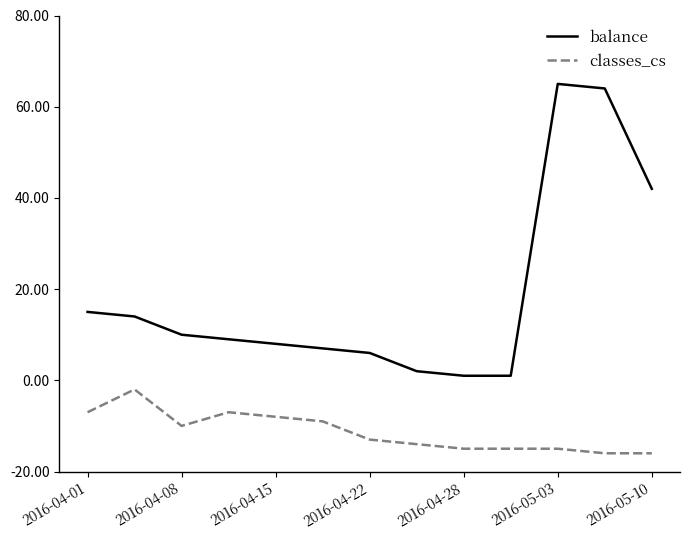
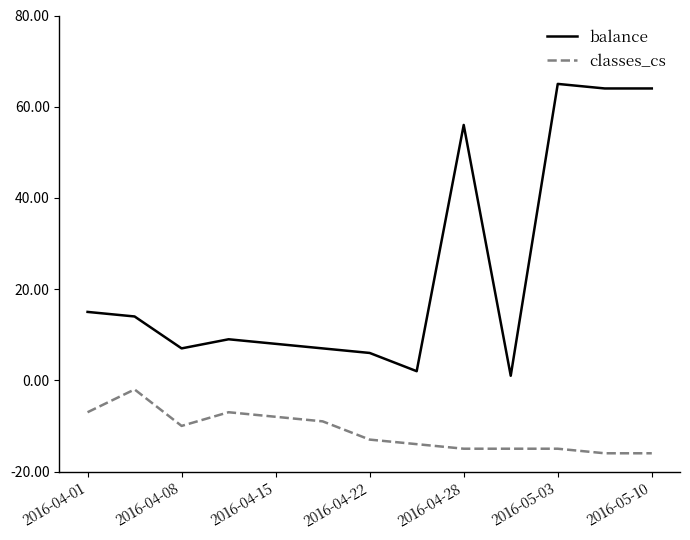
balance, 2016-04-08: 10 -> 7
balance, 2016-04-28: 1 -> 56
balance, 2016-05-10: 42 -> 64
